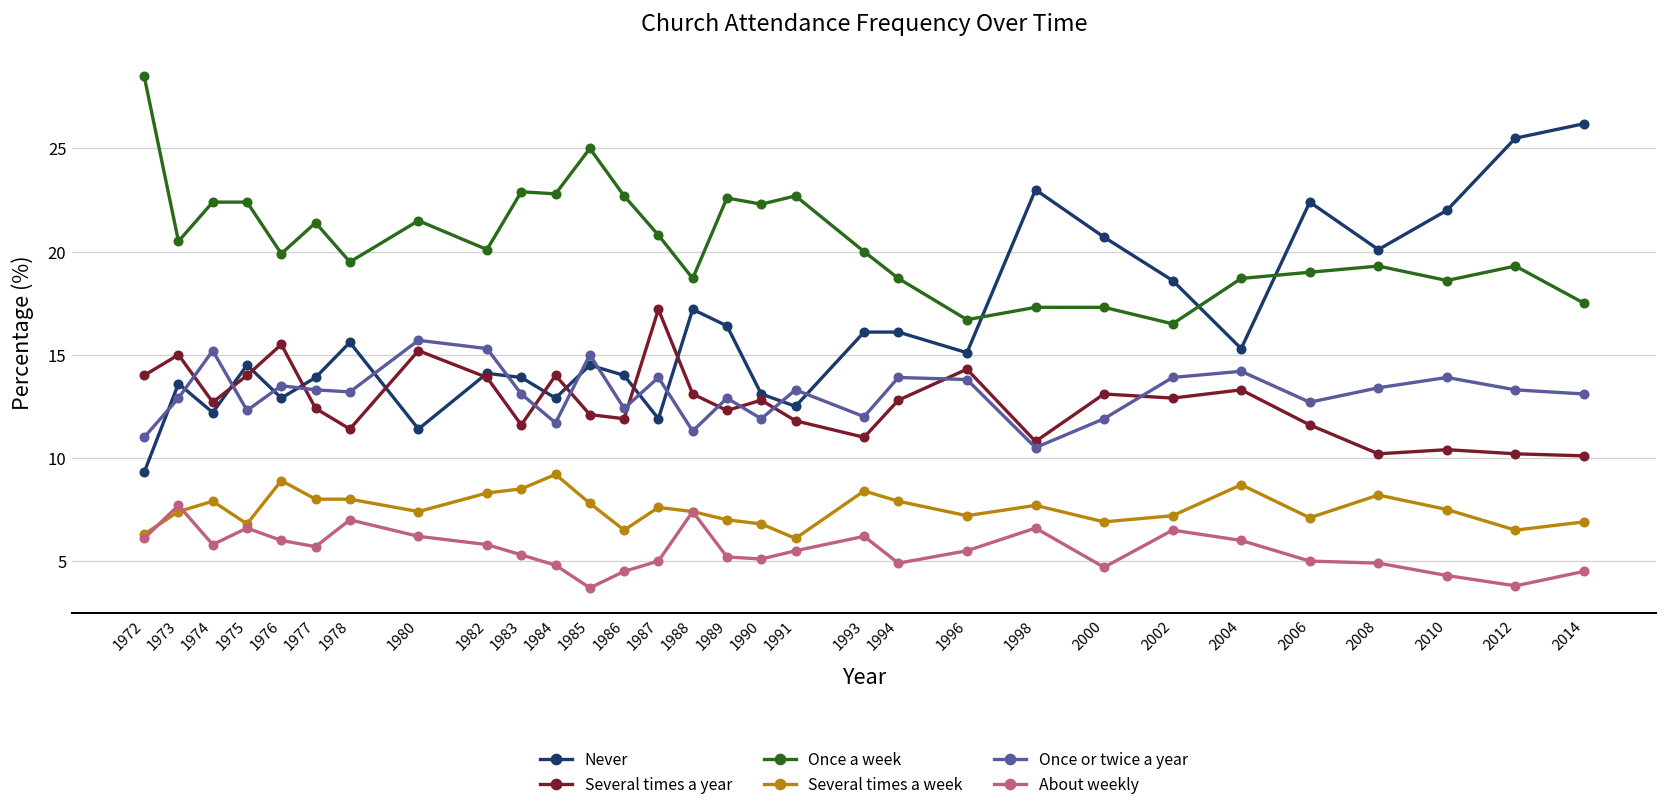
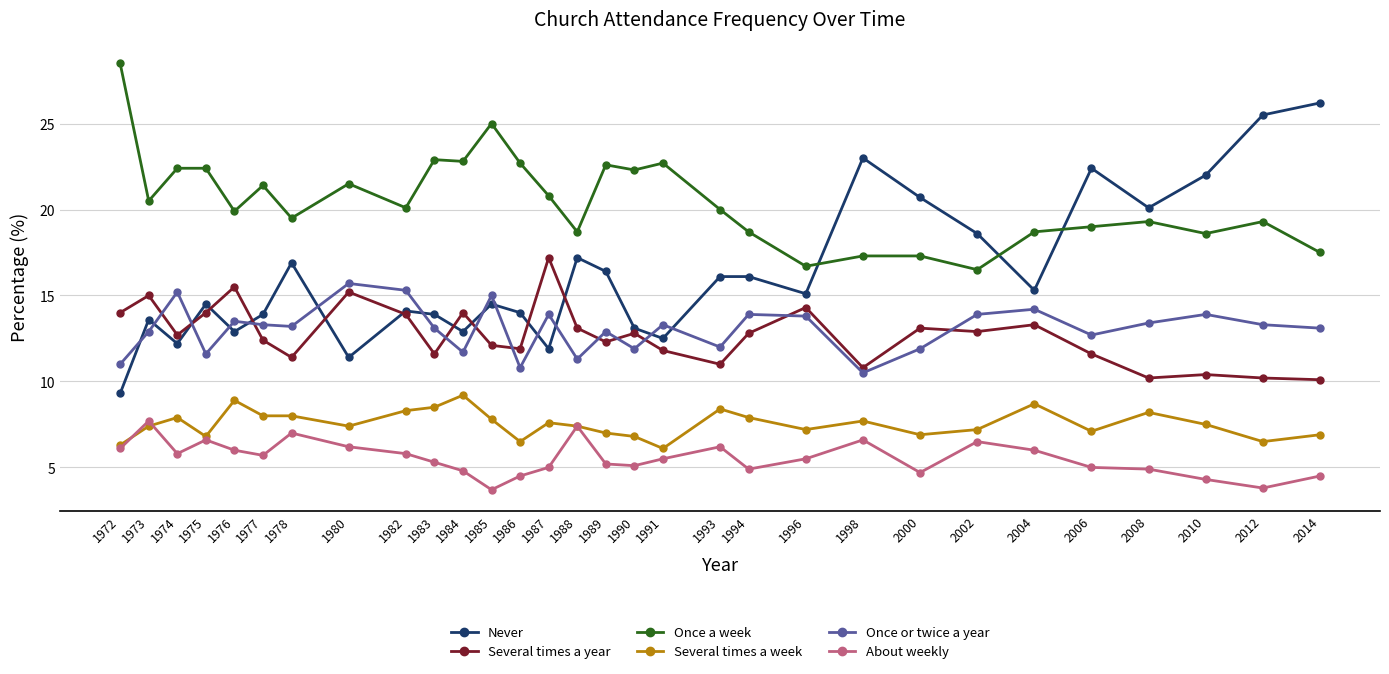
Once or twice a year, 1975: 12.3 -> 11.6
Never, 1978: 15.6 -> 16.9
Once or twice a year, 1986: 12.4 -> 10.8
